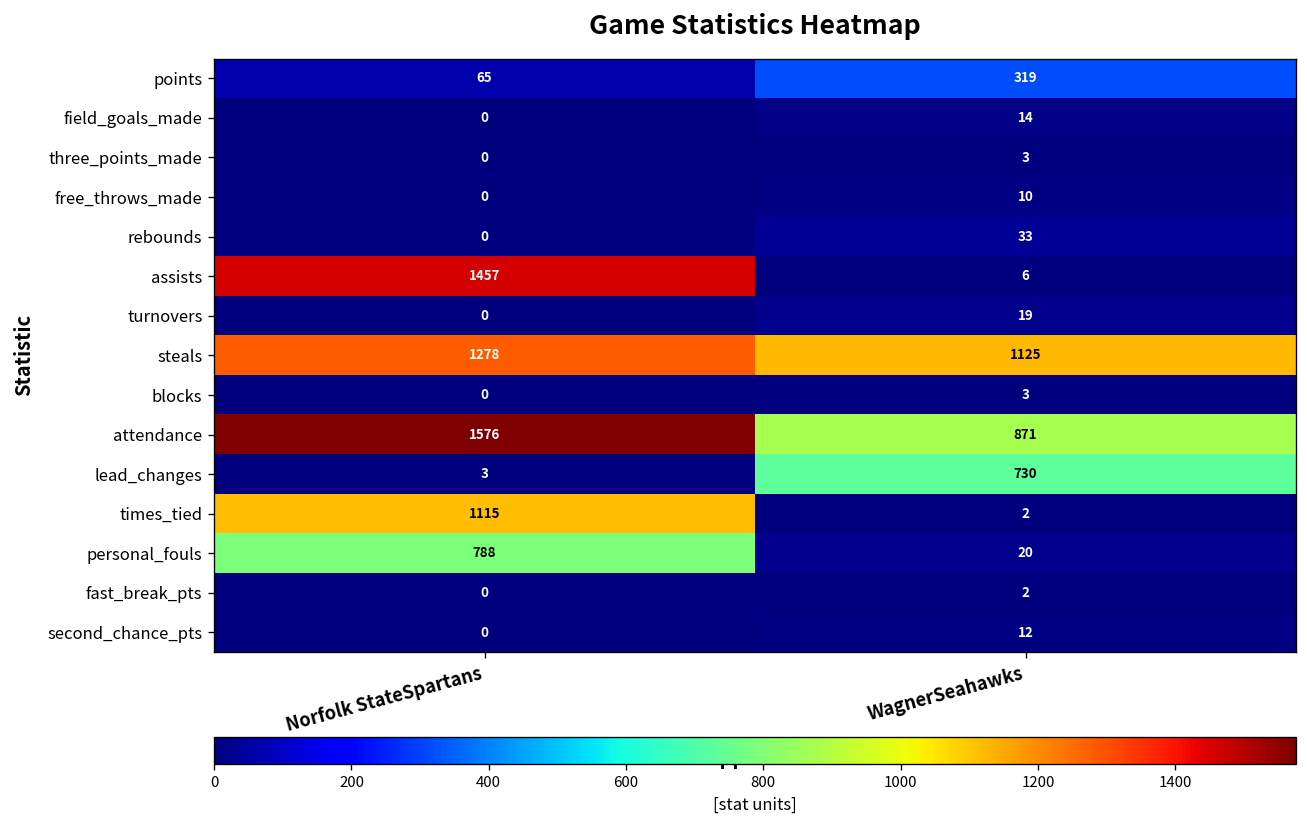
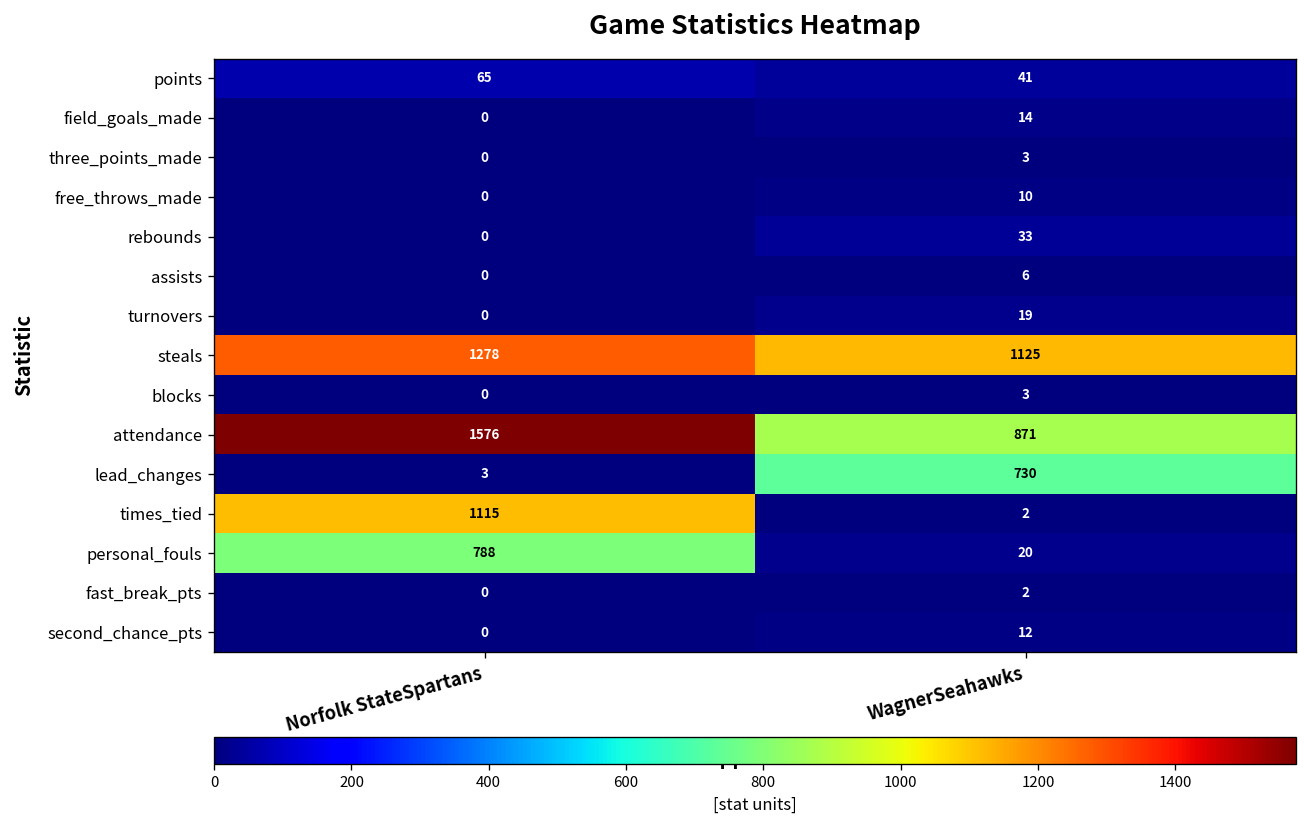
points, WagnerSeahawks: 319 -> 41
assists, Norfolk StateSpartans: 1457 -> 0
